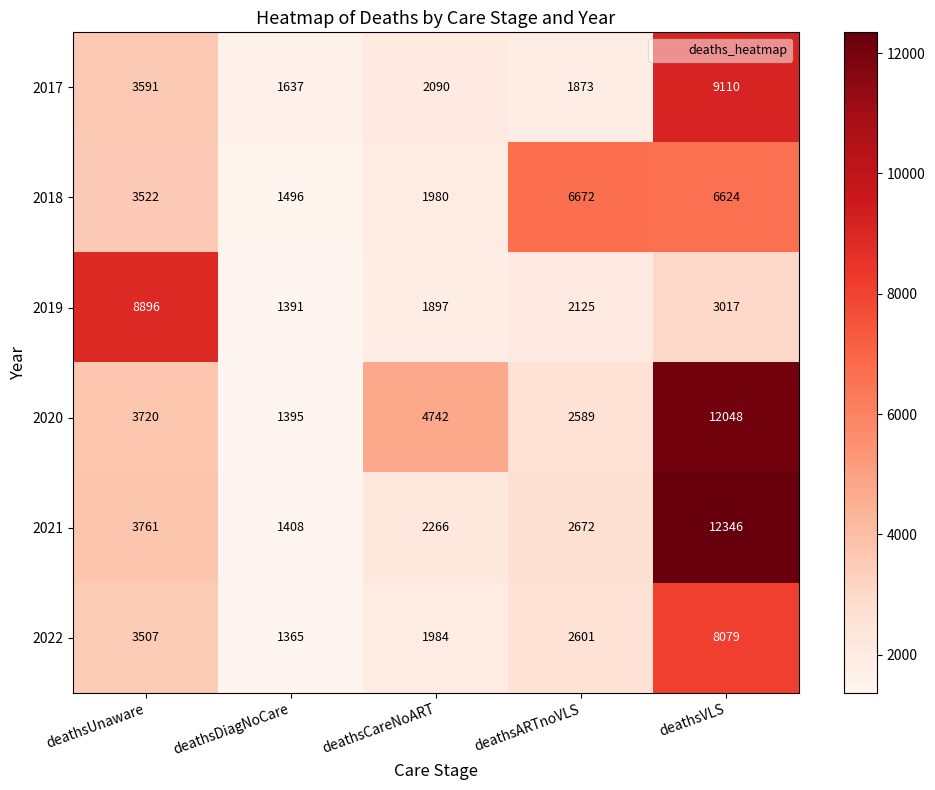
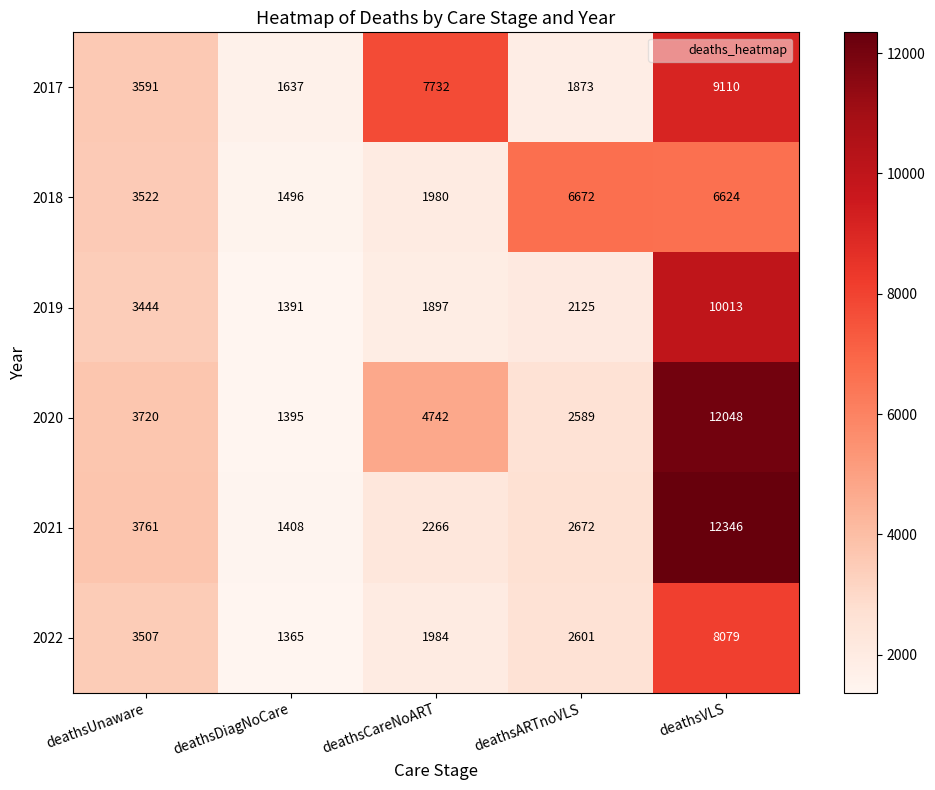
2017, deathsCareNoART: 2090 -> 7732
2019, deathsUnaware: 8896 -> 3444
2019, deathsVLS: 3017 -> 10013
